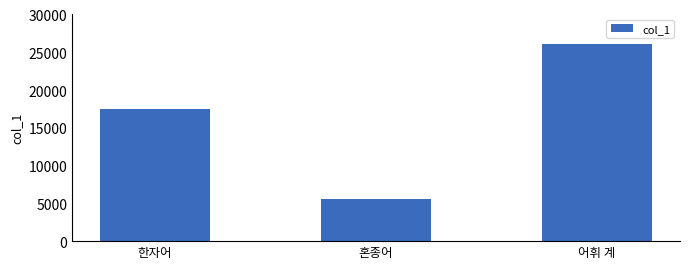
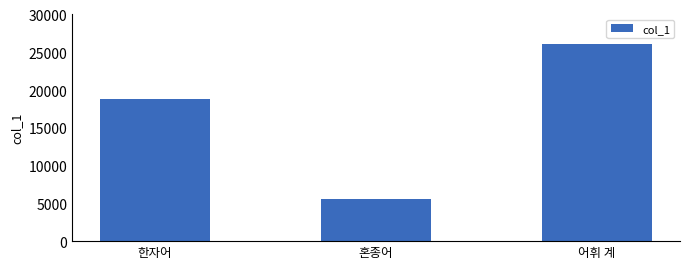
한자어: 17000 -> 19000
